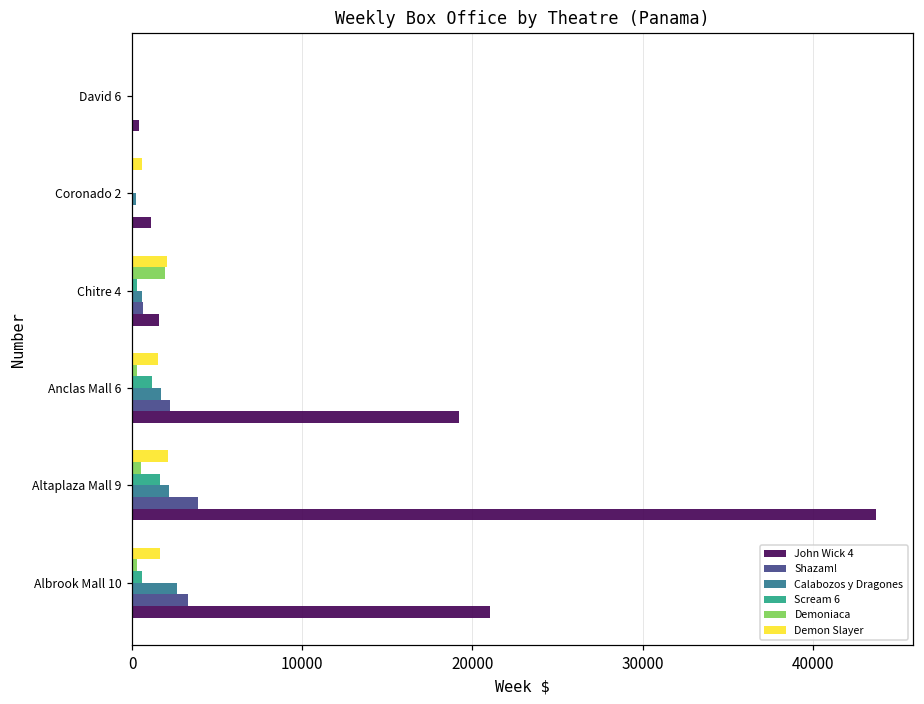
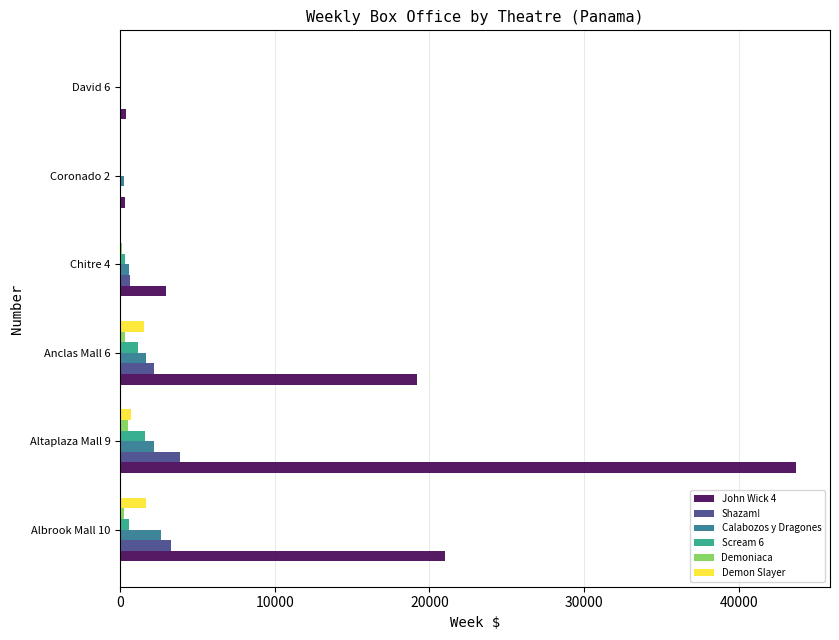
Demon Slayer, Coronado 2: 600 -> 0
John Wick 4, Coronado 2: 1100 -> 300
Demon Slayer, Chitre 4: 2100 -> 100
Demoniaca, Chitre 4: 1900 -> 100
John Wick 4, Chitre 4: 1600 -> 3000
Demon Slayer, Altaplaza Mall 9: 2100 -> 700
